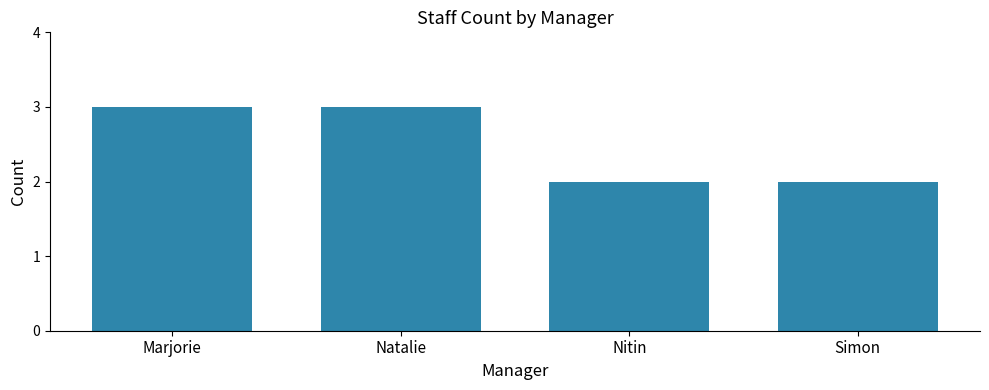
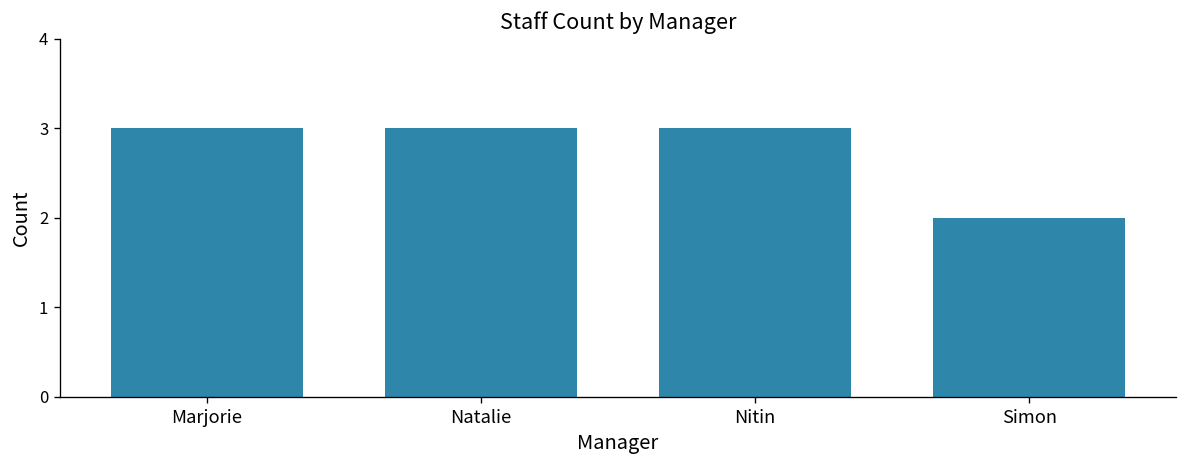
Nitin: 2 -> 3
